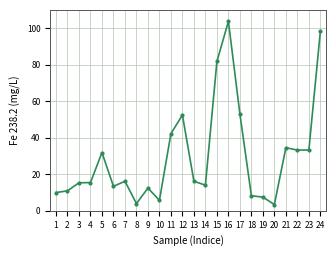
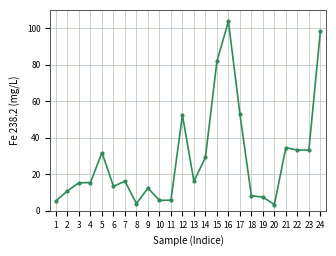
1: 10 -> 5
11: 42 -> 6
14: 14 -> 29
